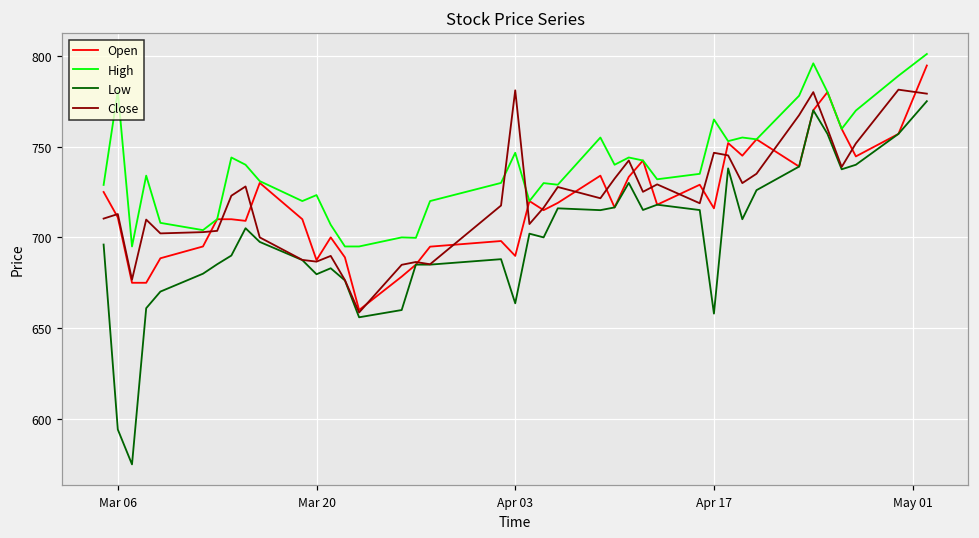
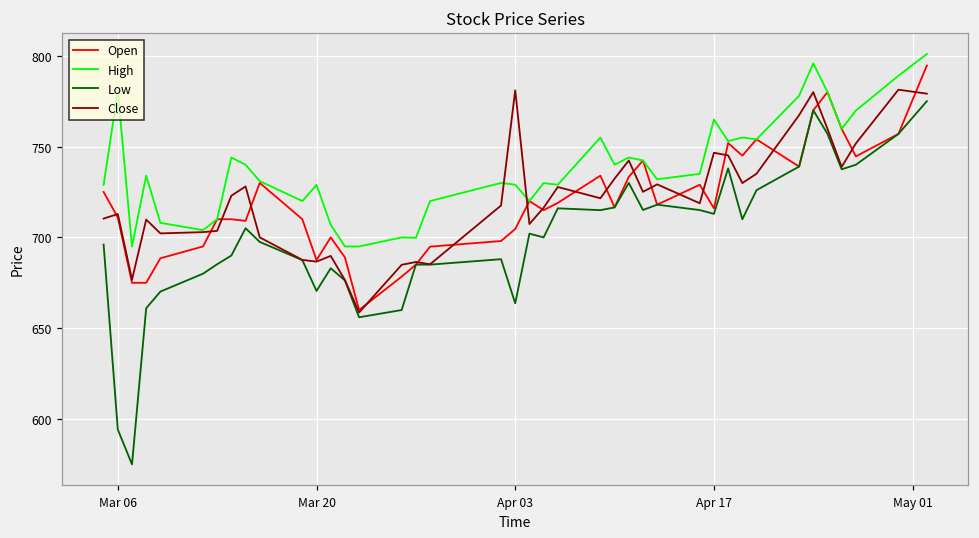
High, Mar 20: 723 -> 729
Low, Mar 20: 680 -> 671
Open, Apr 03: 690 -> 705
High, Apr 03: 747 -> 729
Low, Apr 17: 658 -> 713
